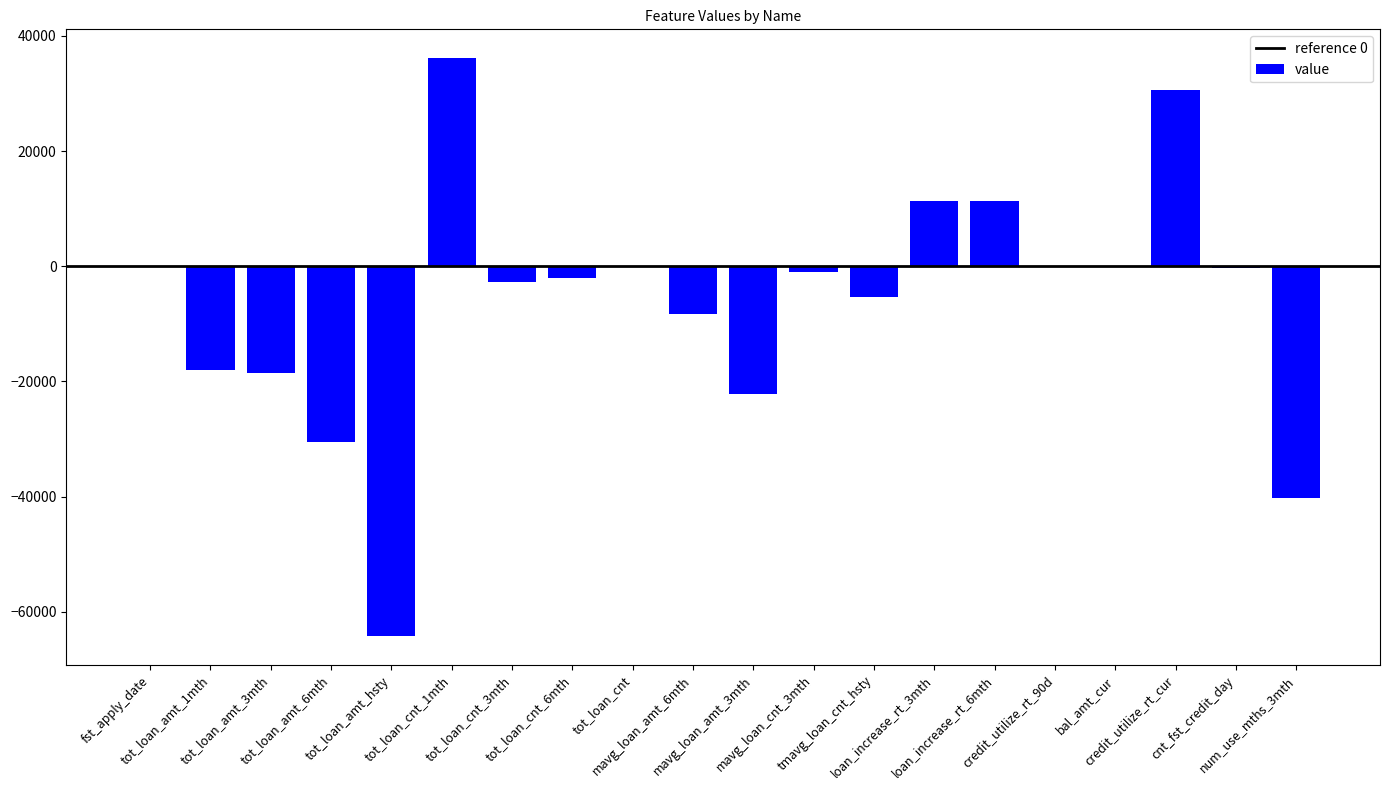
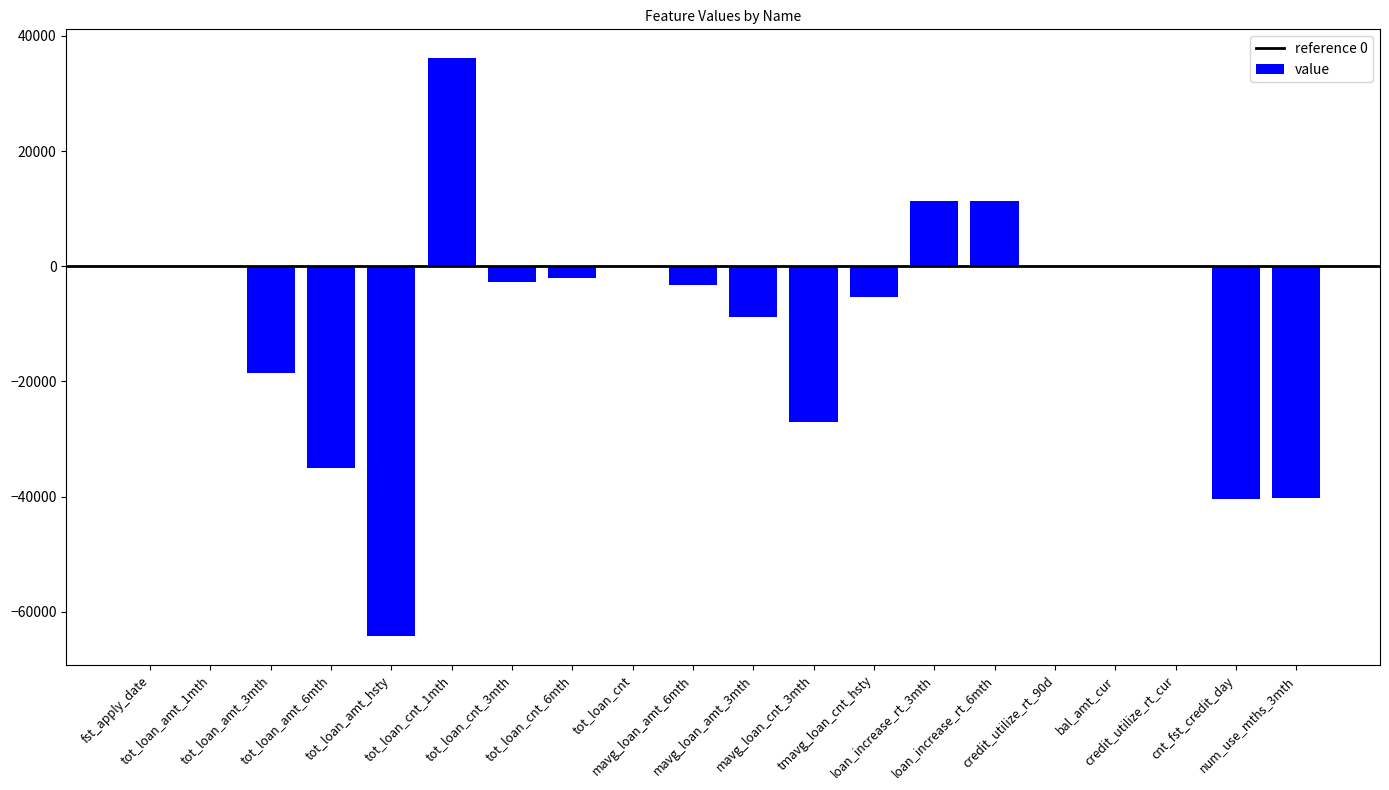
tot_loan_amt_1mth: -18000 -> 0
tot_loan_amt_6mth: -30000 -> -35000
mavg_loan_amt_6mth: -8000 -> -3000
mavg_loan_amt_3mth: -22000 -> -9000
mavg_loan_cnt_3mth: -1000 -> -27000
credit_utilize_rt_cur: 31000 -> 0
cnt_fst_credit_day: 0 -> -40000
